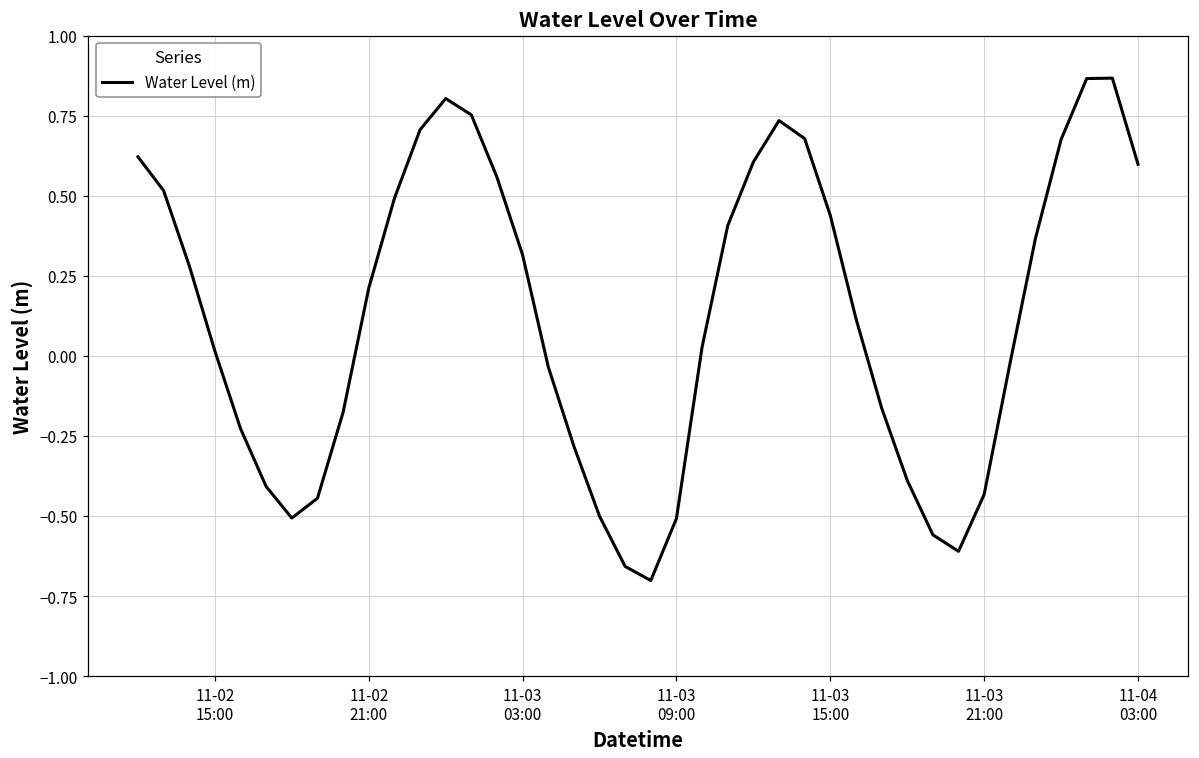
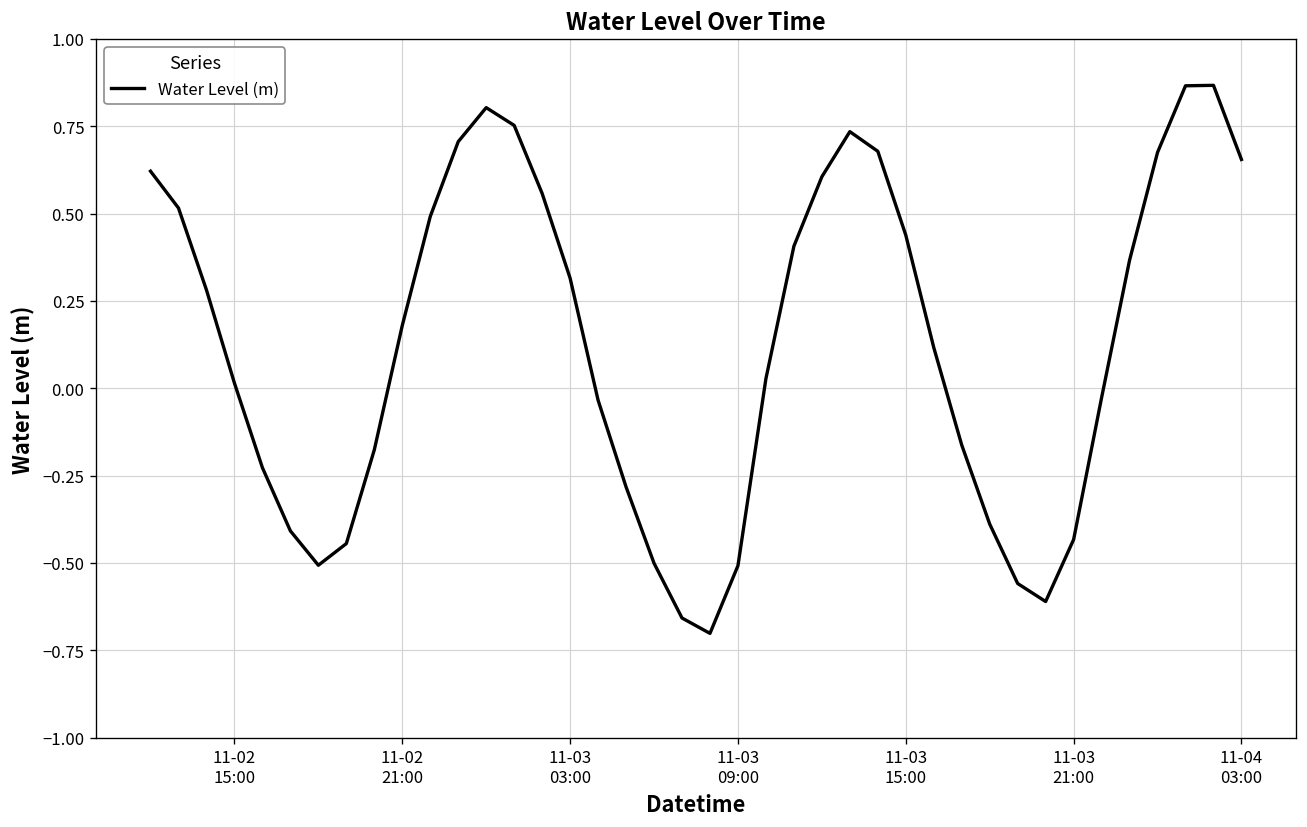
11-02 21:00: 0.21 -> 0.18
11-04 03:00: 0.60 -> 0.66
